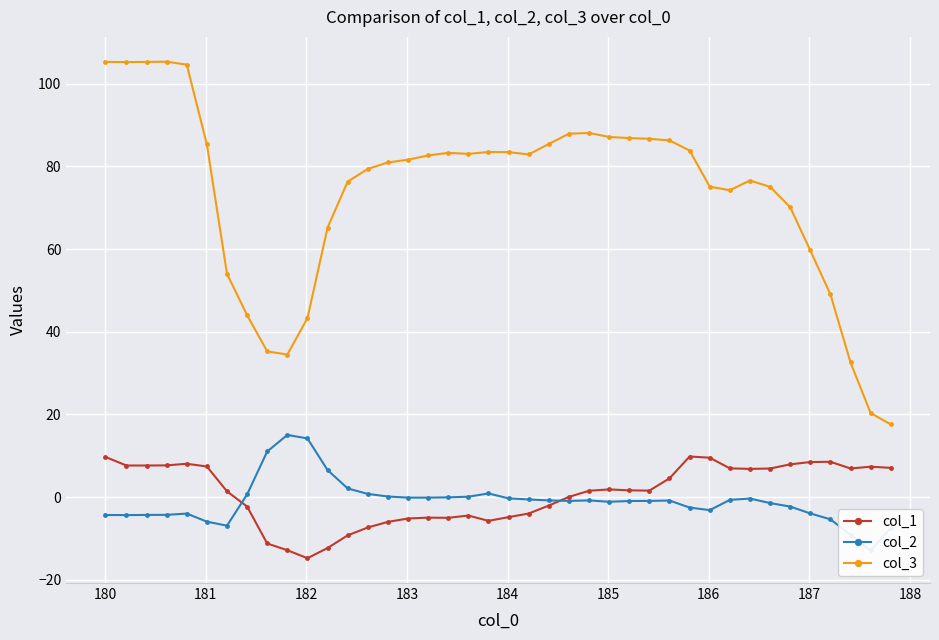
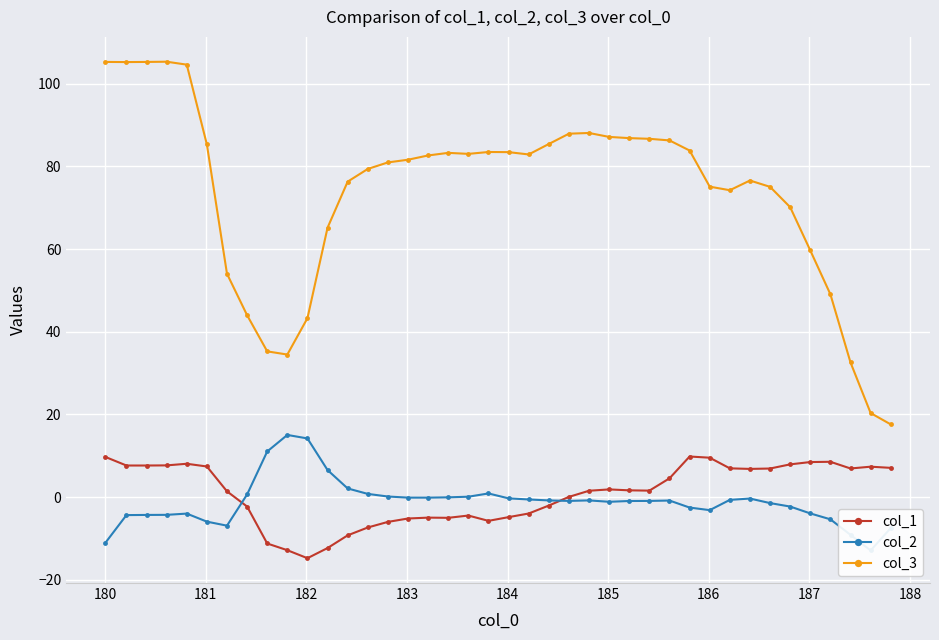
col_2, 180: -4 -> -11
